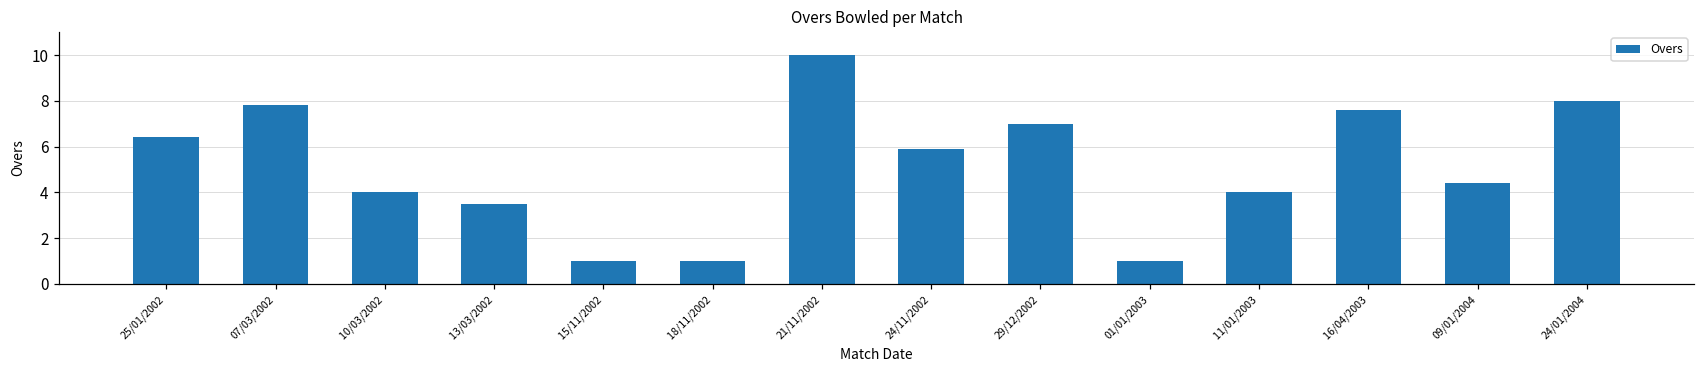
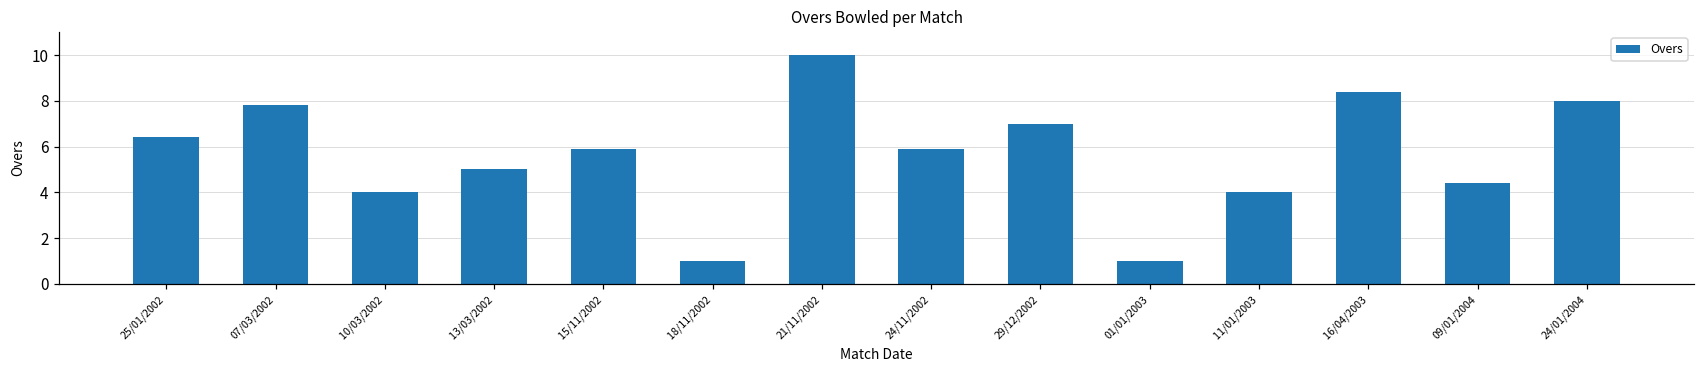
13/03/2002: 3.5 -> 5.0
15/11/2002: 1.0 -> 5.9
16/04/2003: 7.6 -> 8.4
